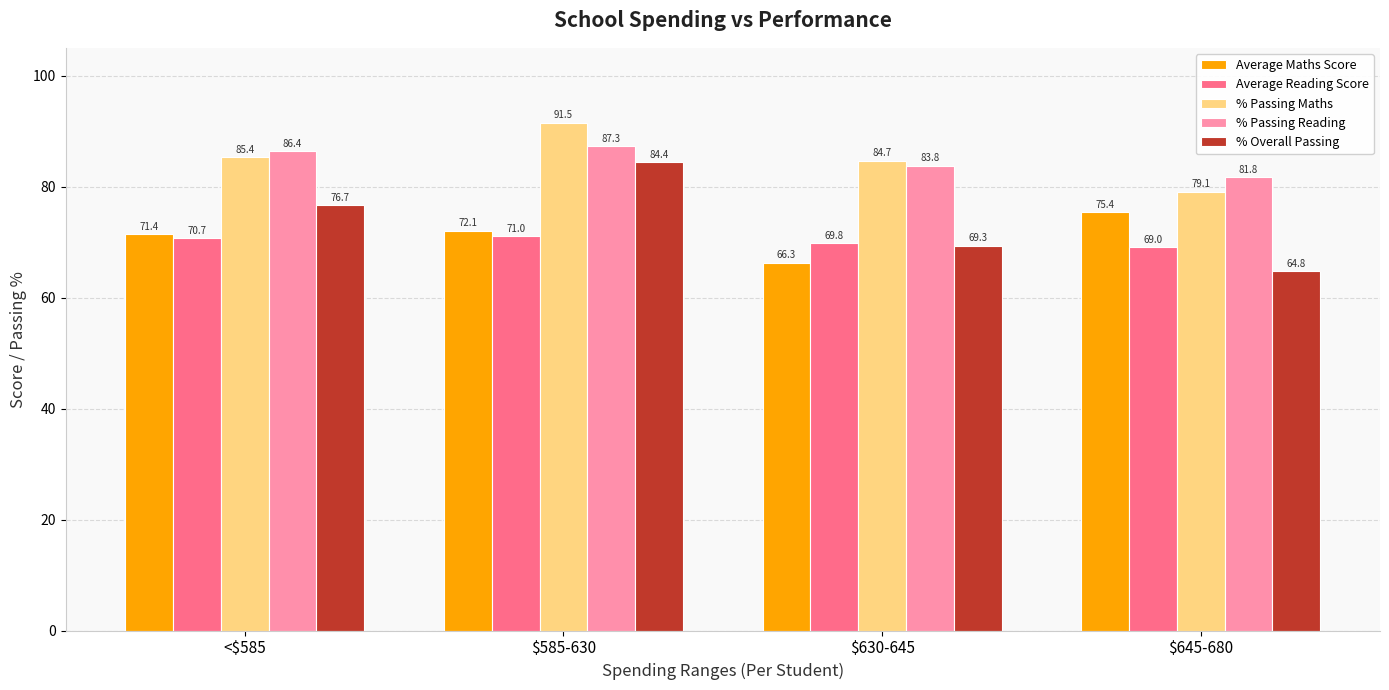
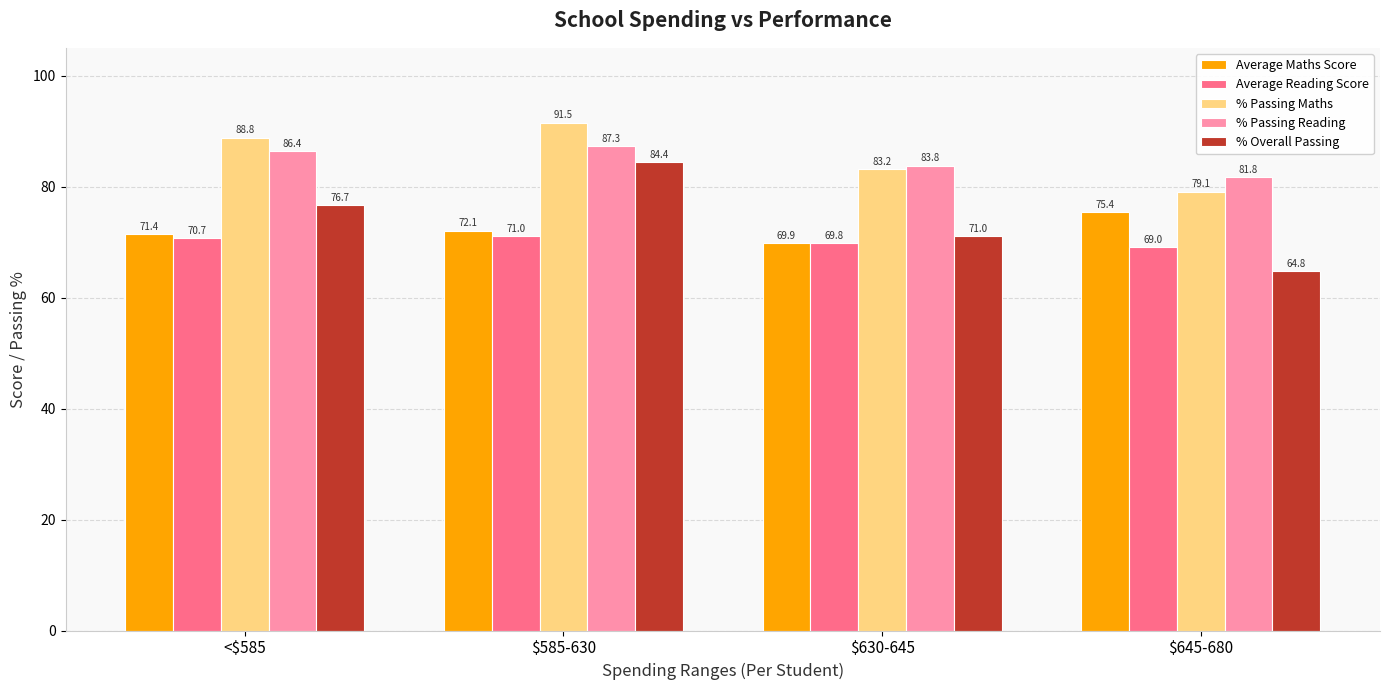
% Passing Maths, <$585: 85.4 -> 88.8
Average Maths Score, $630-645: 66.3 -> 69.9
% Passing Maths, $630-645: 84.7 -> 83.2
% Overall Passing, $630-645: 69.3 -> 71.0
